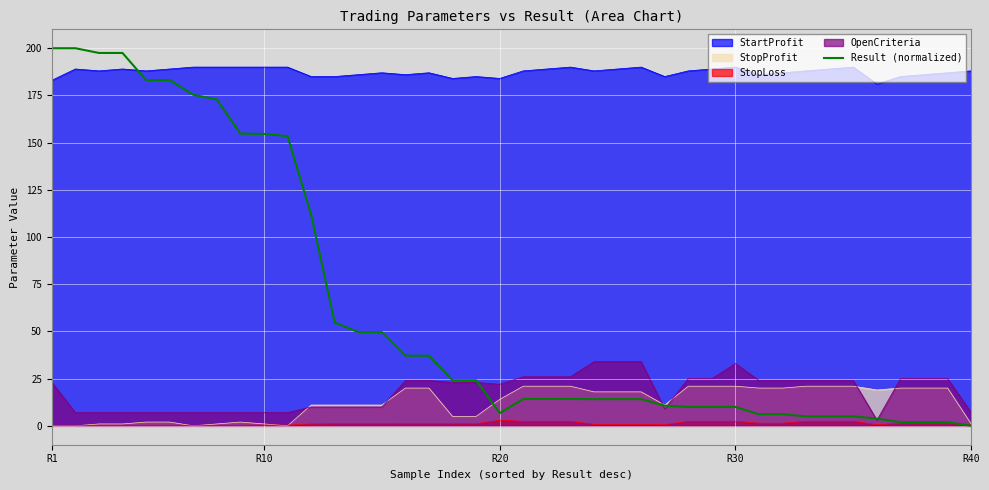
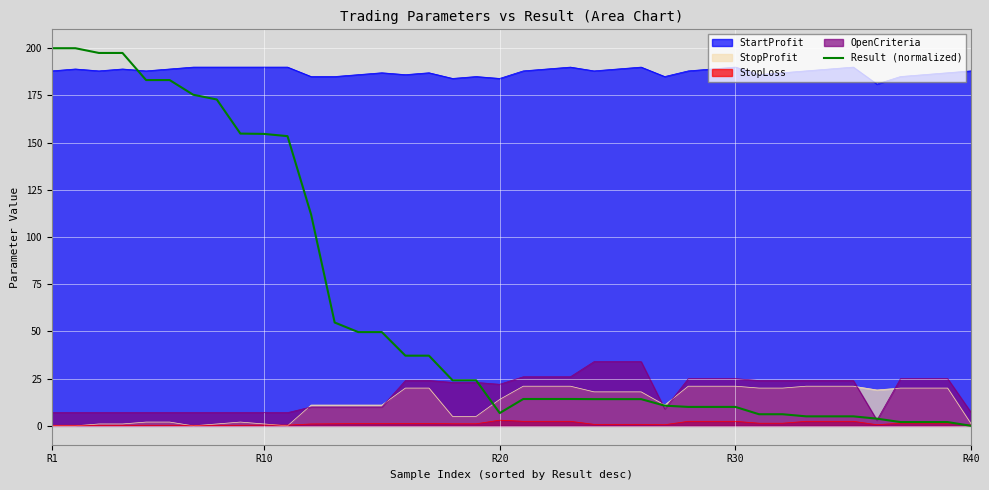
StartProfit, R1: 183 -> 188
OpenCriteria, R1: 23 -> 7
OpenCriteria, R30: 33 -> 25
